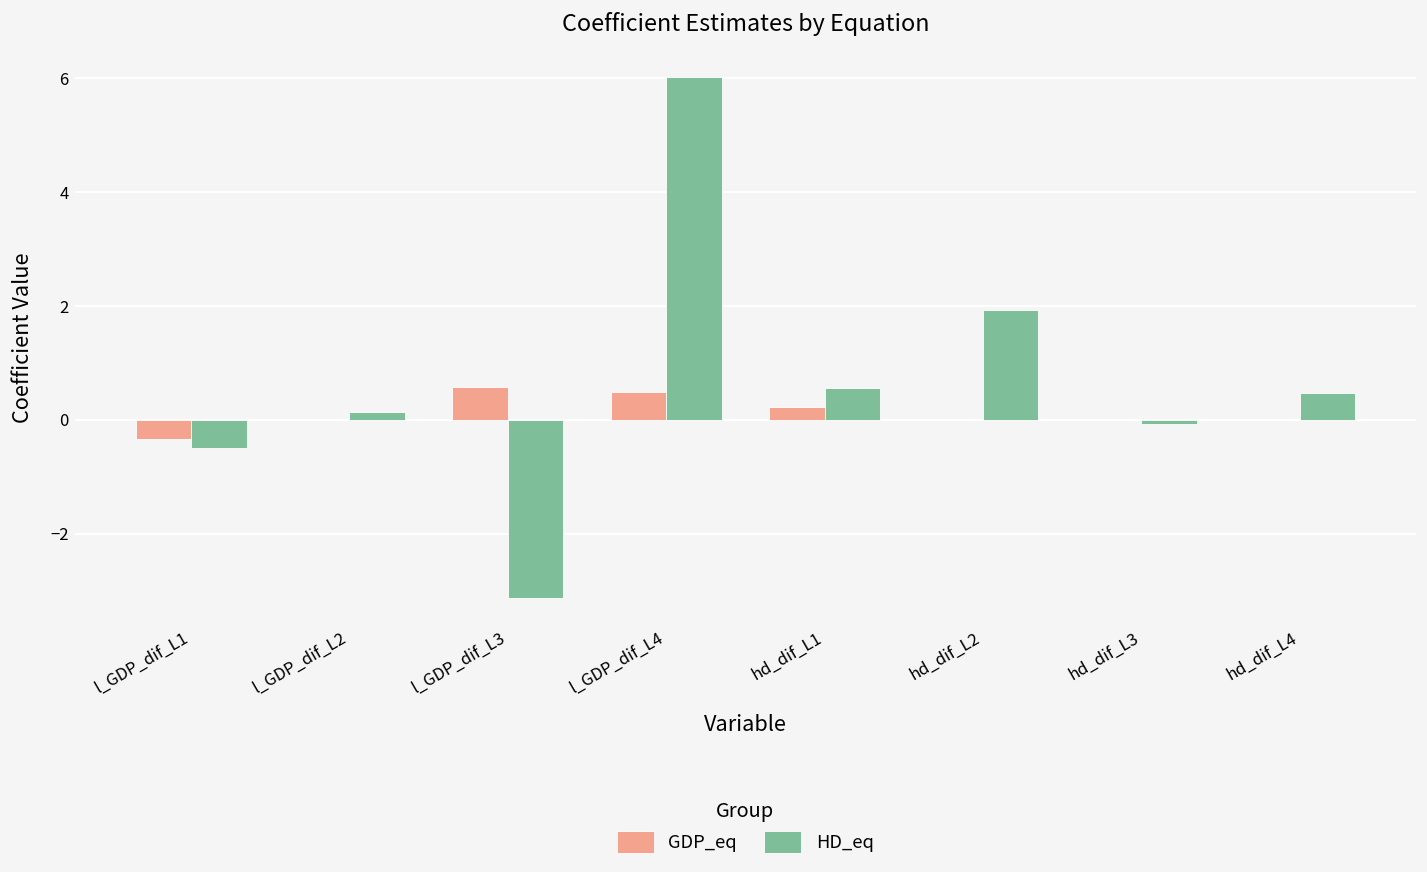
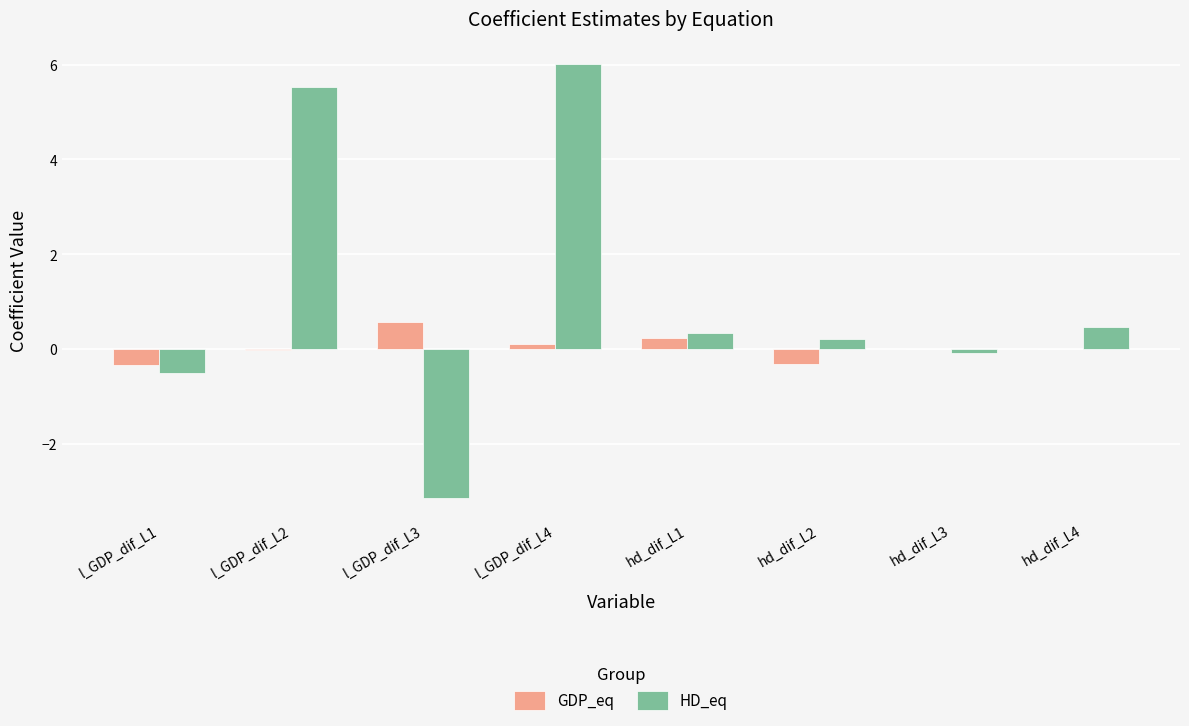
HD_eq, l_GDP_dif_L2: 0.1 -> 5.5
GDP_eq, l_GDP_dif_L4: 0.5 -> 0.1
HD_eq, hd_dif_L1: 0.6 -> 0.3
GDP_eq, hd_dif_L2: 0.0 -> -0.3
HD_eq, hd_dif_L2: 1.9 -> 0.2
